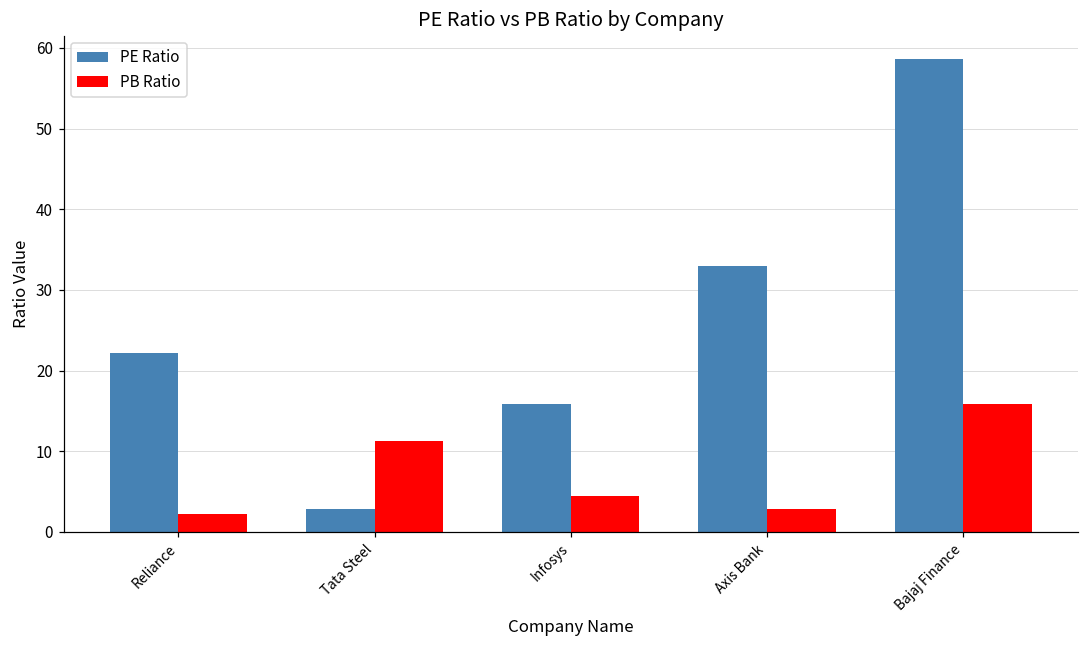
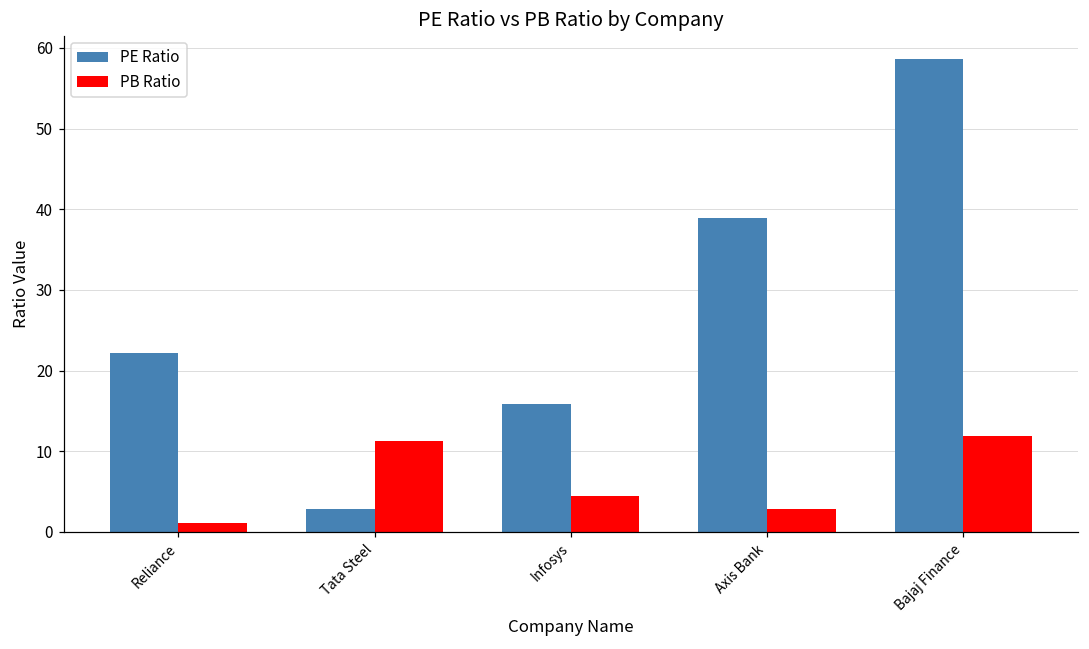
PB Ratio, Reliance: 2 -> 1
PE Ratio, Axis Bank: 33 -> 39
PB Ratio, Bajaj Finance: 16 -> 12
